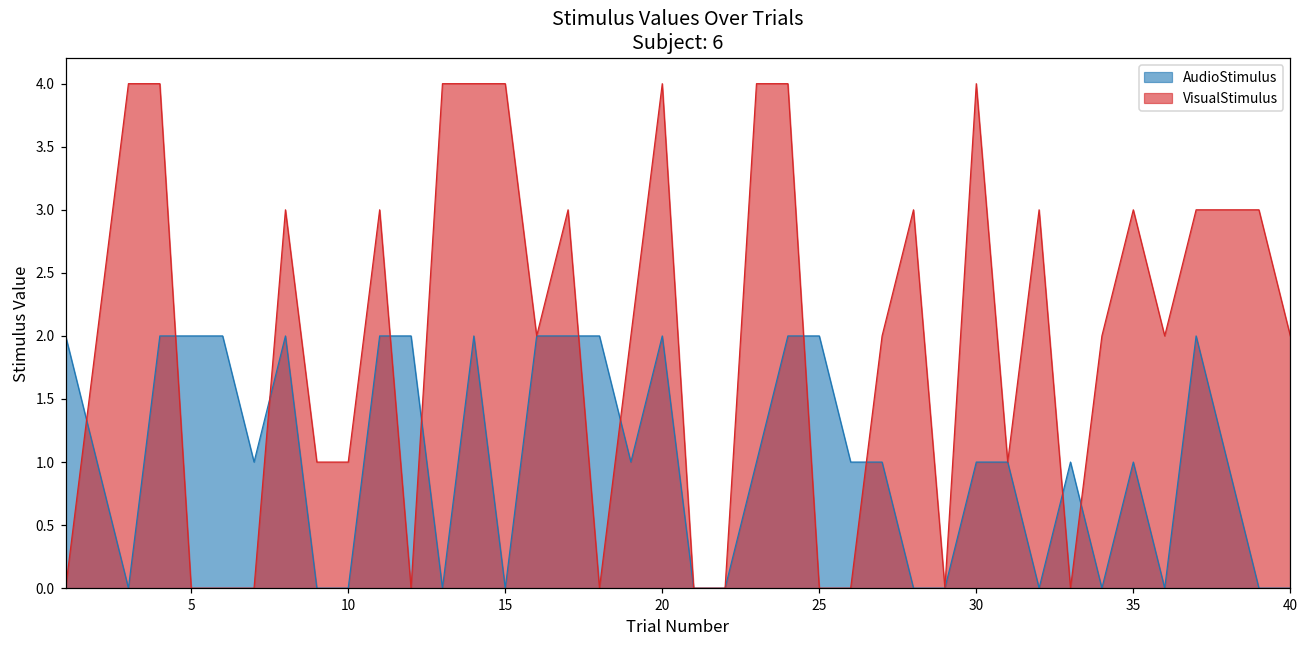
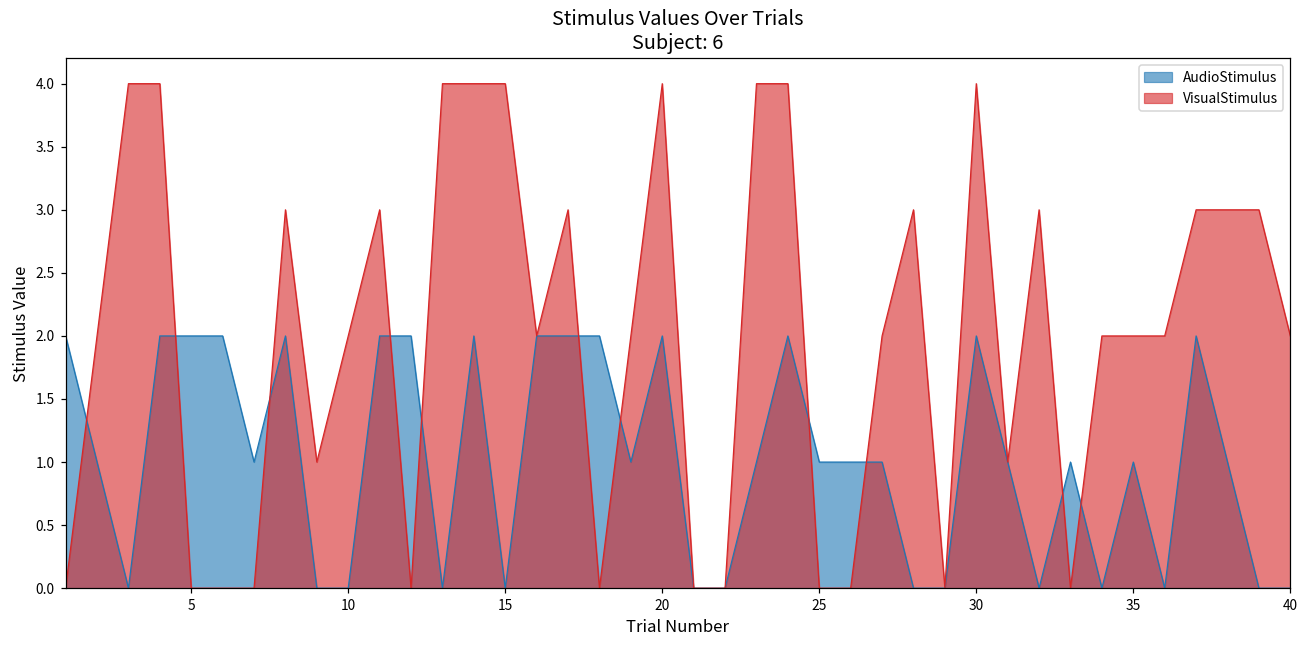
VisualStimulus, 10: 1 -> 2
AudioStimulus, 25: 2 -> 1
AudioStimulus, 30: 1 -> 2
VisualStimulus, 35: 3 -> 2
